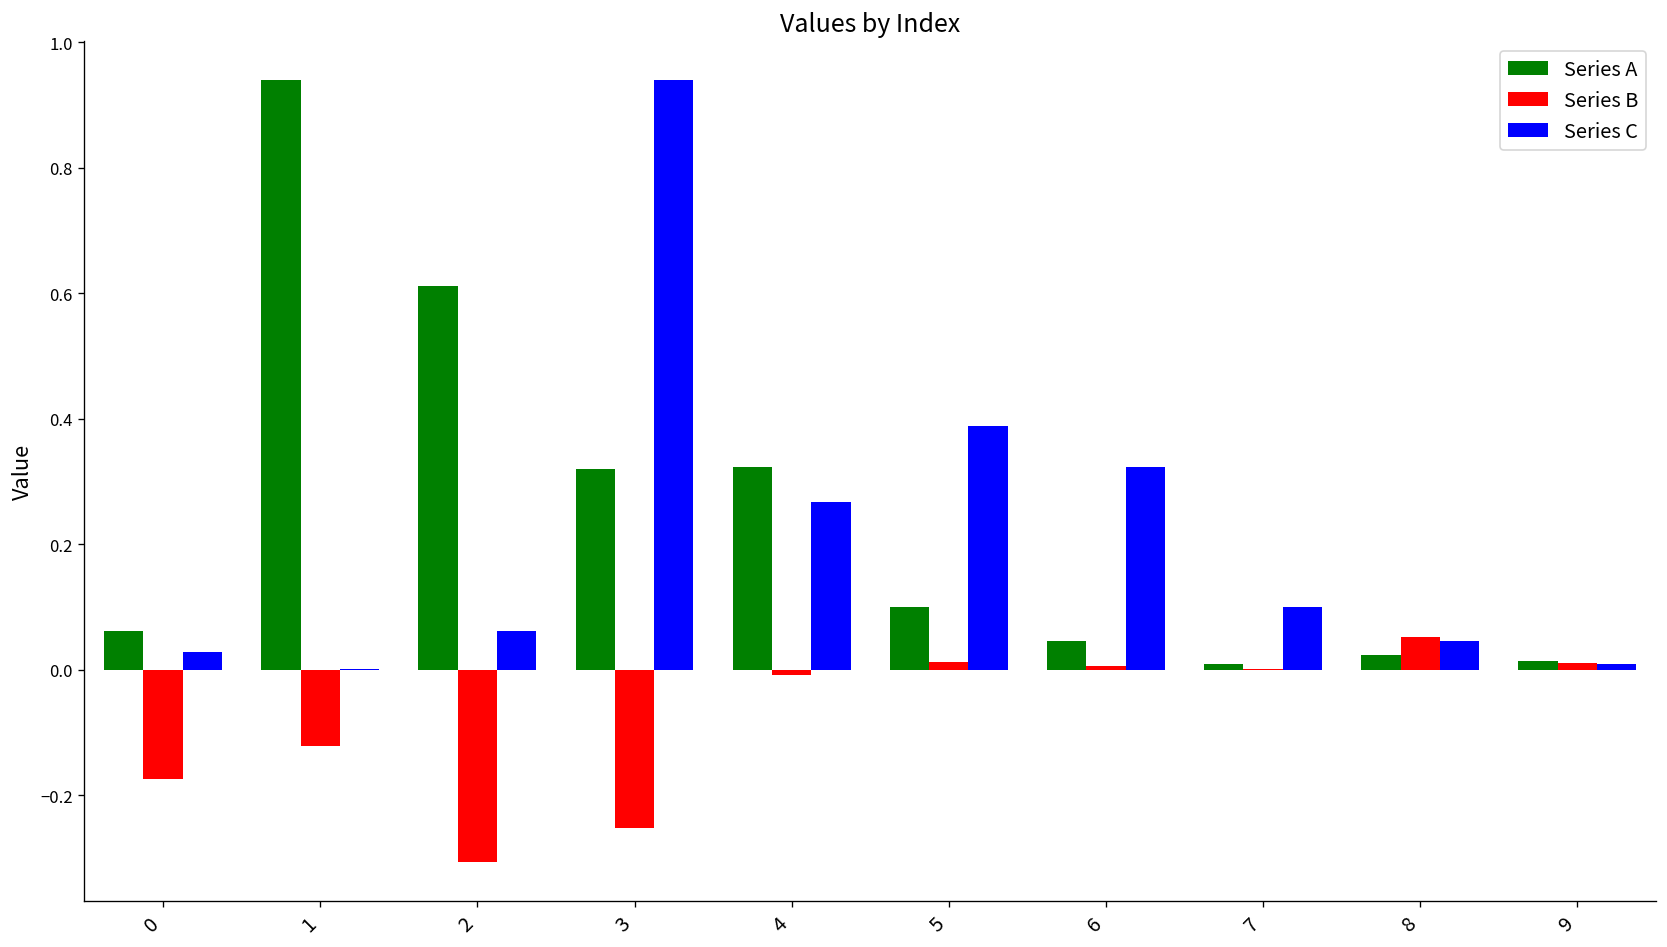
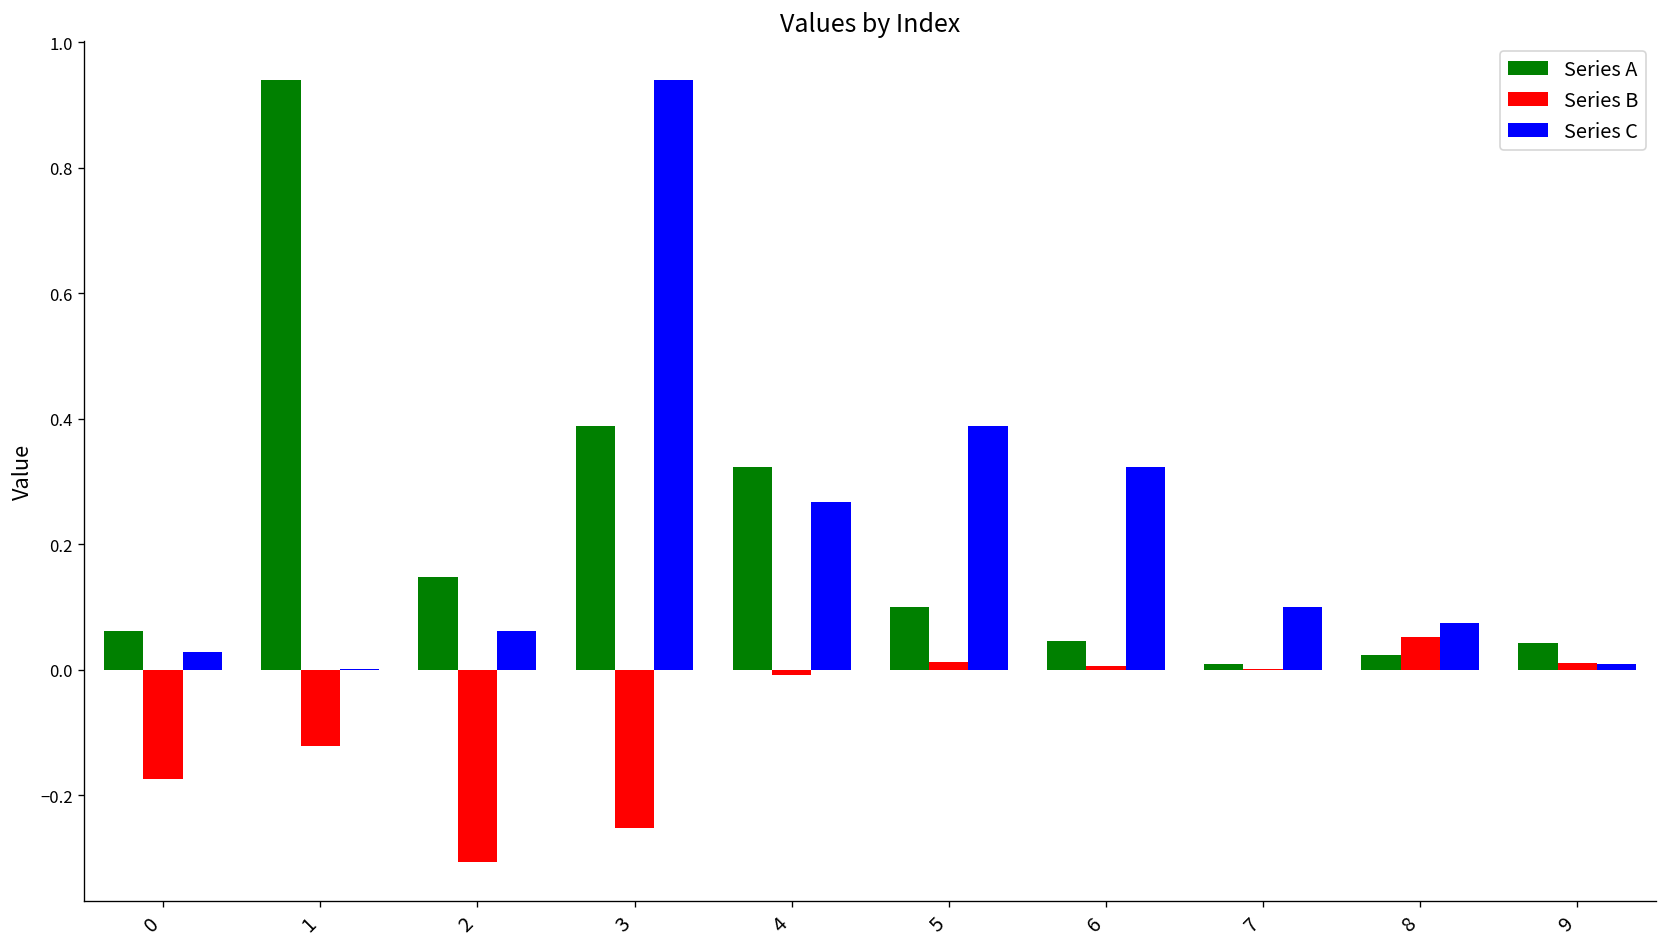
Series A, 2: 0.61 -> 0.15
Series A, 3: 0.32 -> 0.39
Series C, 8: 0.05 -> 0.07
Series A, 9: 0.01 -> 0.04
